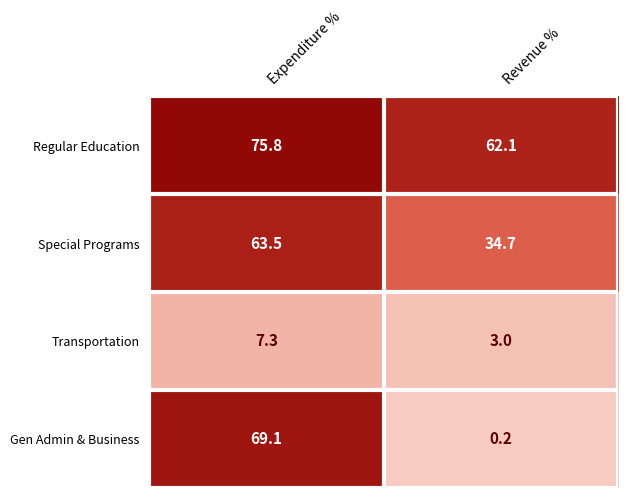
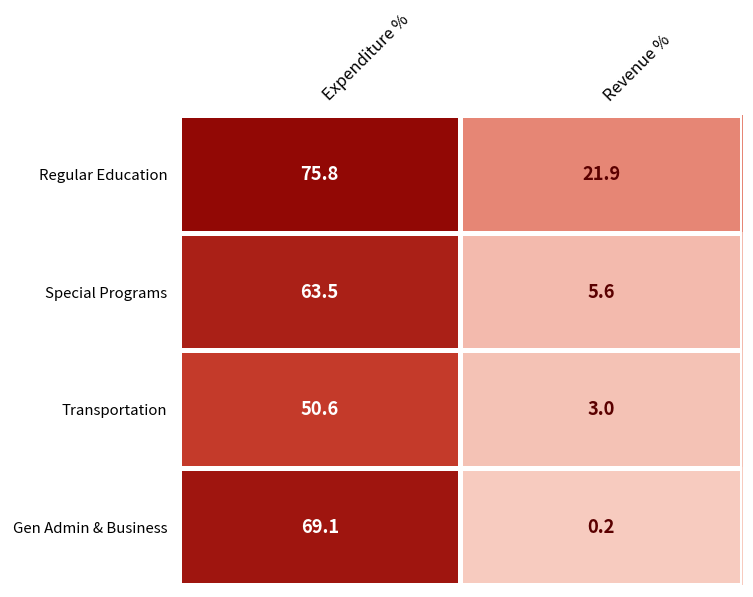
Regular Education, Revenue %: 62.1 -> 21.9
Special Programs, Revenue %: 34.7 -> 5.6
Transportation, Expenditure %: 7.3 -> 50.6
